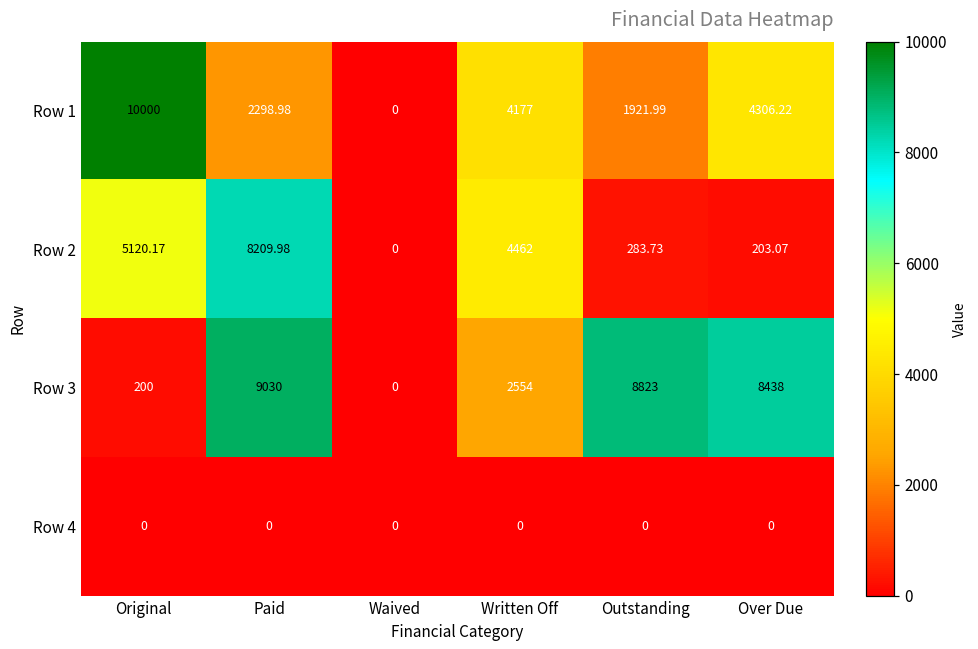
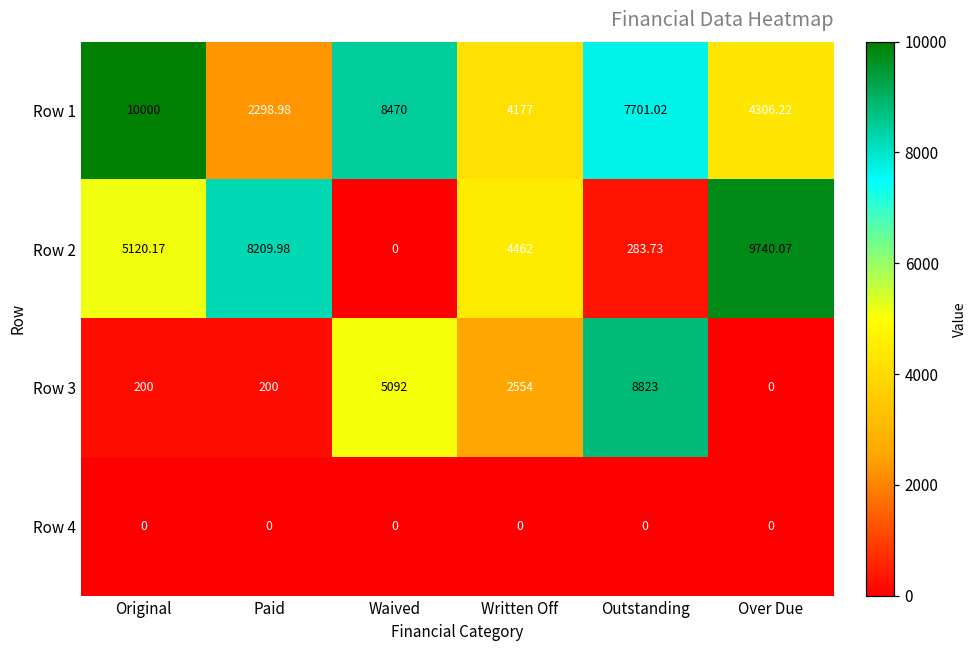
Row 1, Waived: 0 -> 8470
Row 1, Outstanding: 1921.99 -> 7701.02
Row 2, Over Due: 203.07 -> 9740.07
Row 3, Paid: 9030 -> 200
Row 3, Waived: 0 -> 5092
Row 3, Over Due: 8438 -> 0
